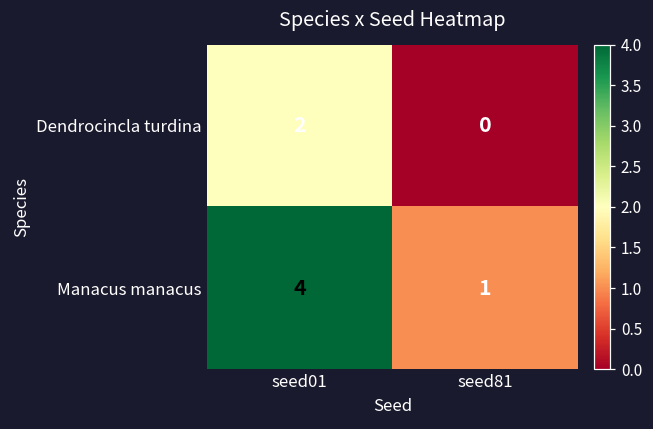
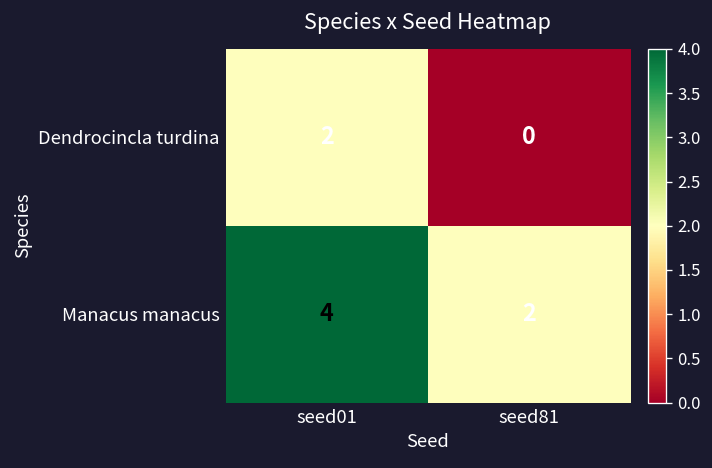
Manacus manacus, seed81: 1 -> 2
